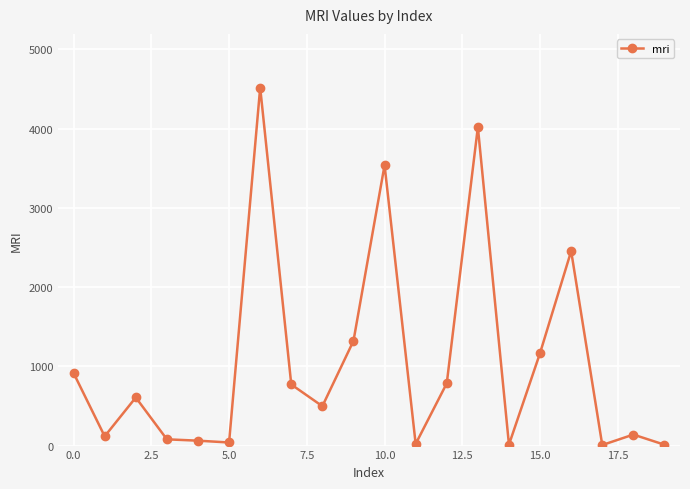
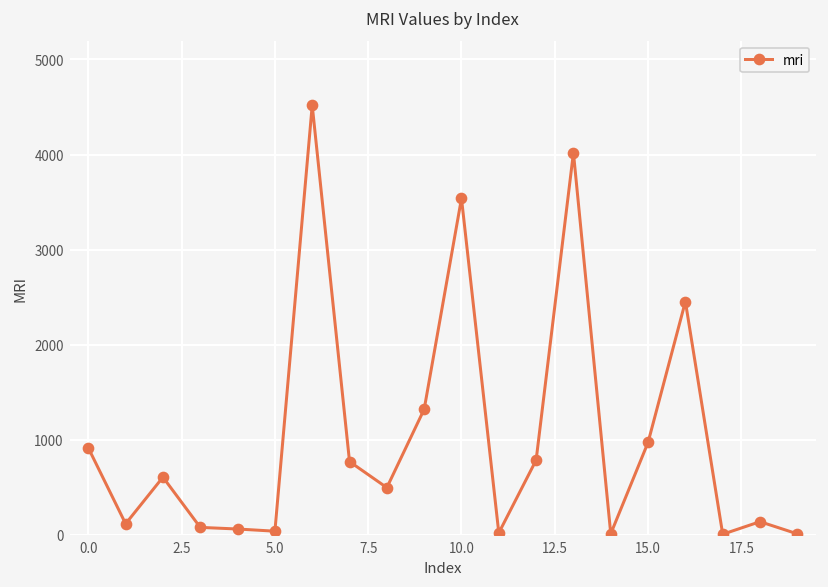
15.0: 1200 -> 1000
